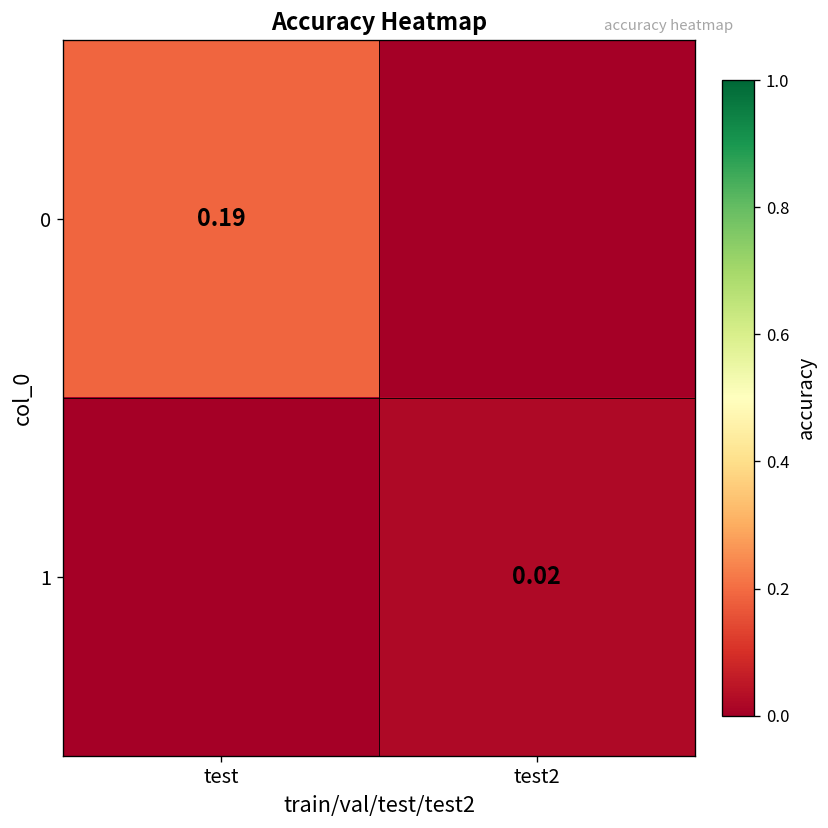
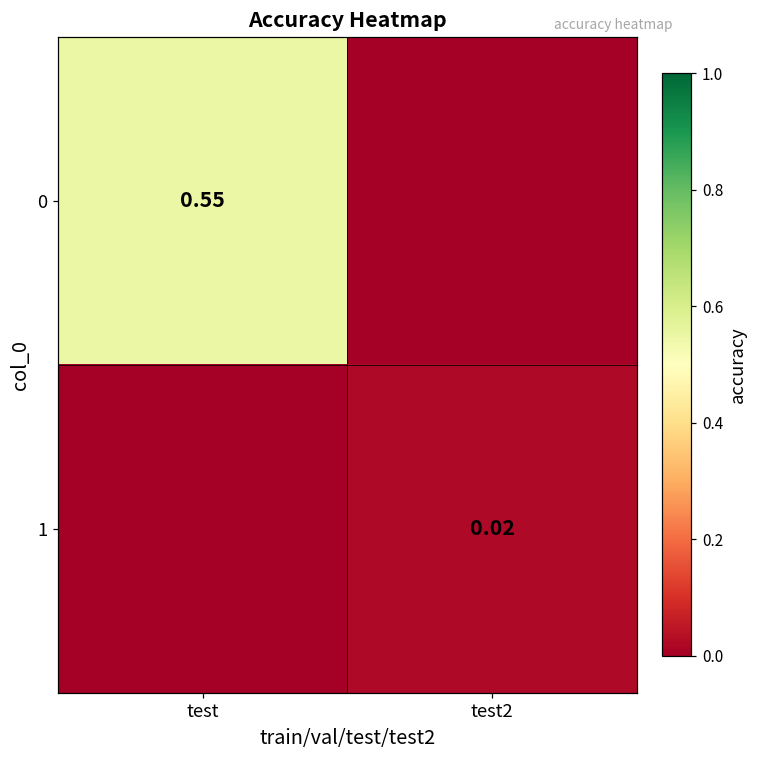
0, test: 0.19 -> 0.55
